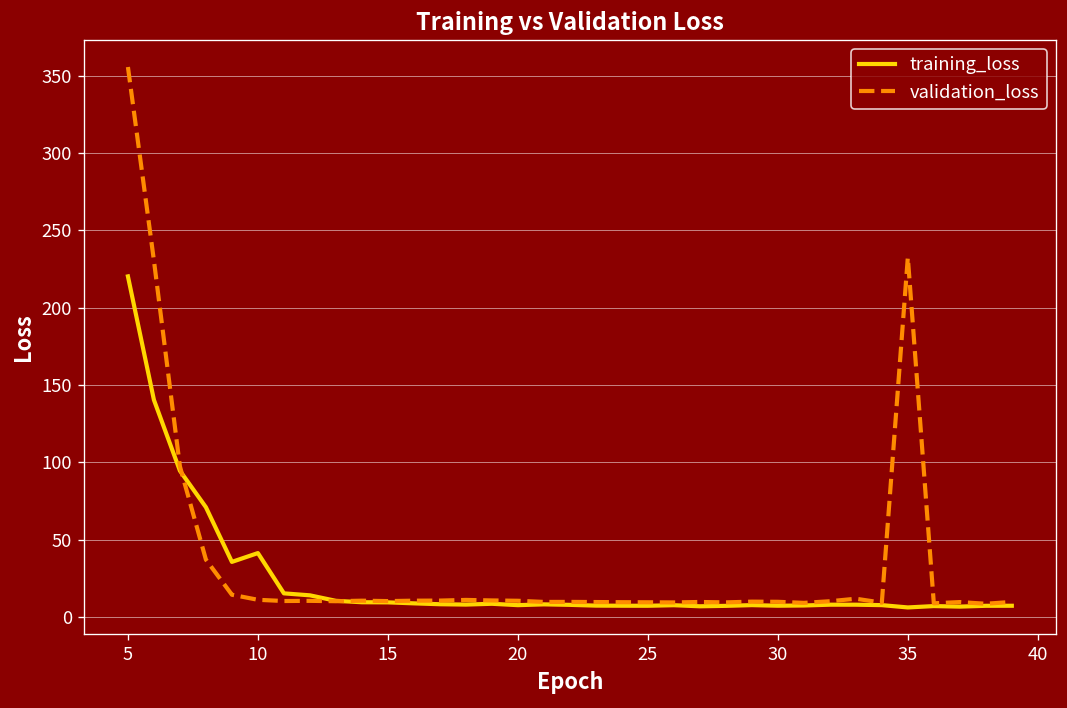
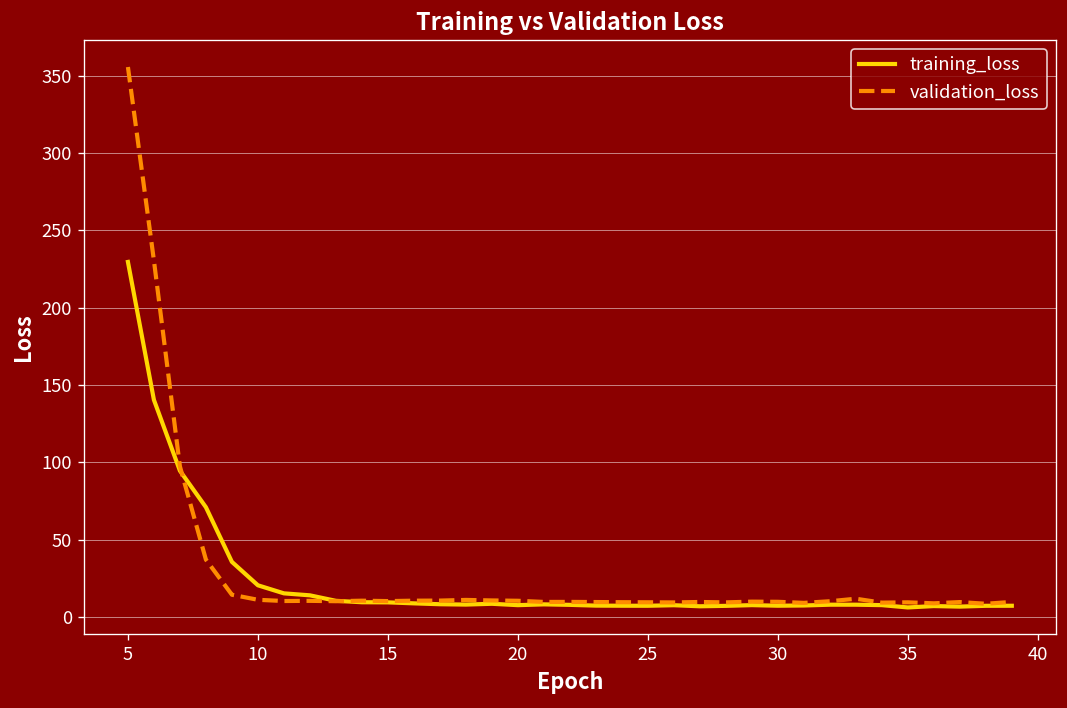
training_loss, 5: 220 -> 230
training_loss, 10: 41 -> 21
validation_loss, 35: 232 -> 10
